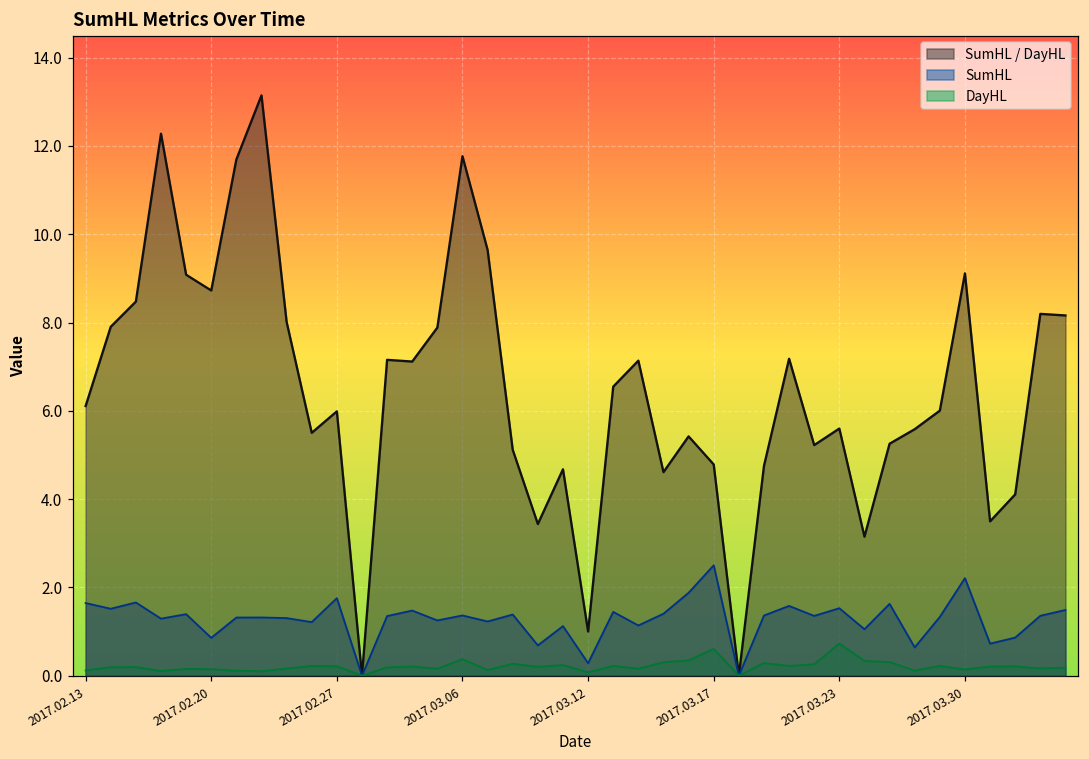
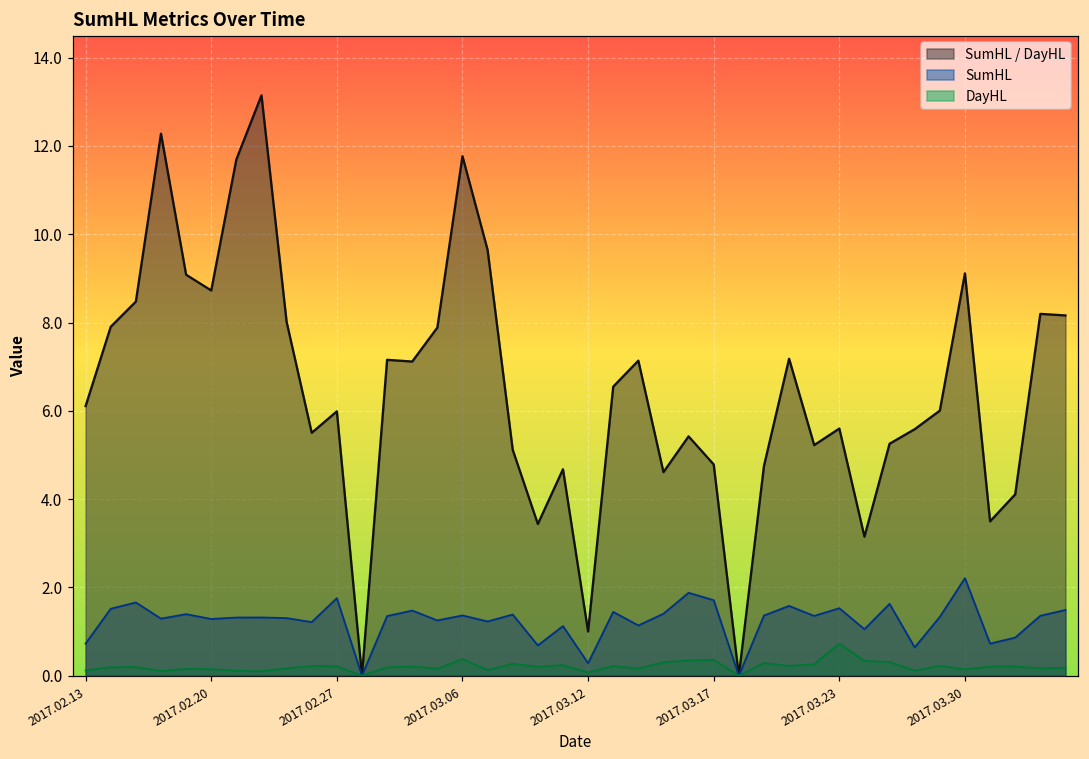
SumHL, 2017.02.13: 1.6 -> 0.7
SumHL, 2017.02.20: 0.9 -> 1.3
SumHL, 2017.03.17: 2.5 -> 1.7
DayHL, 2017.03.17: 0.6 -> 0.4
